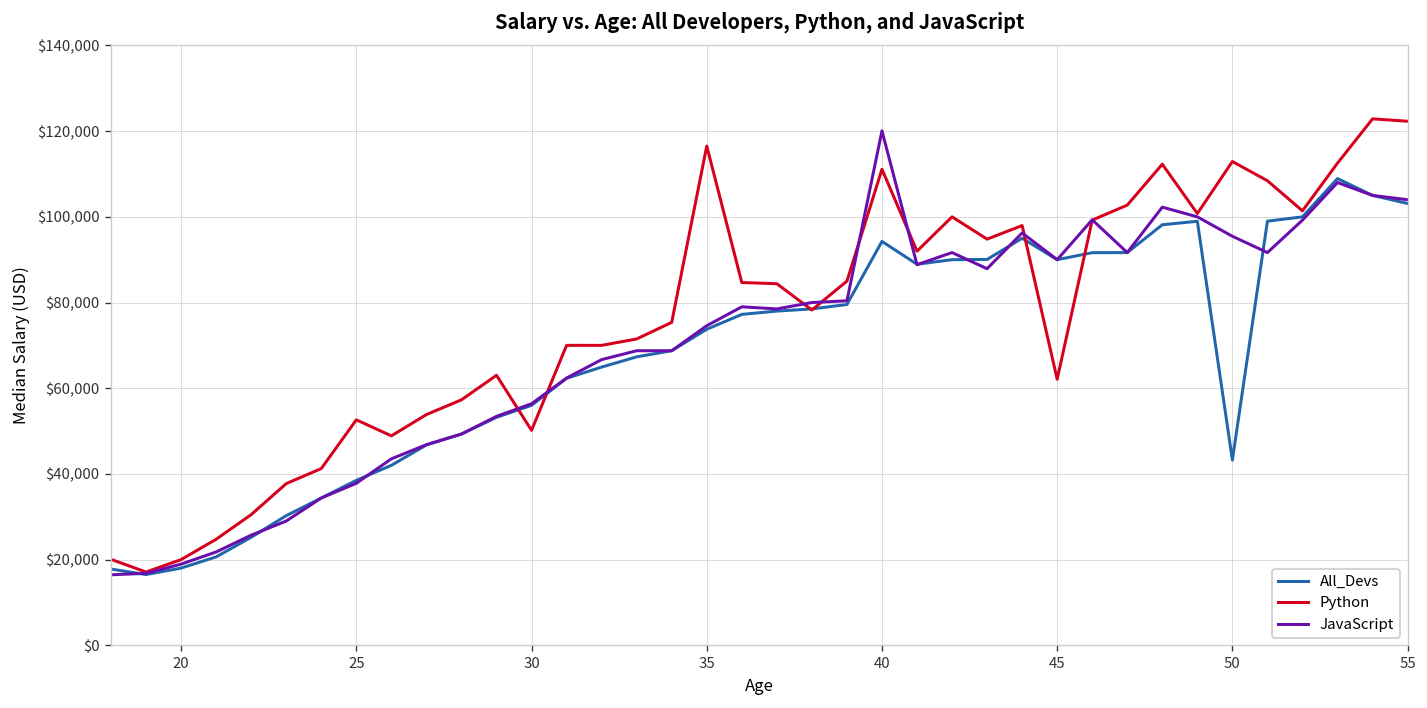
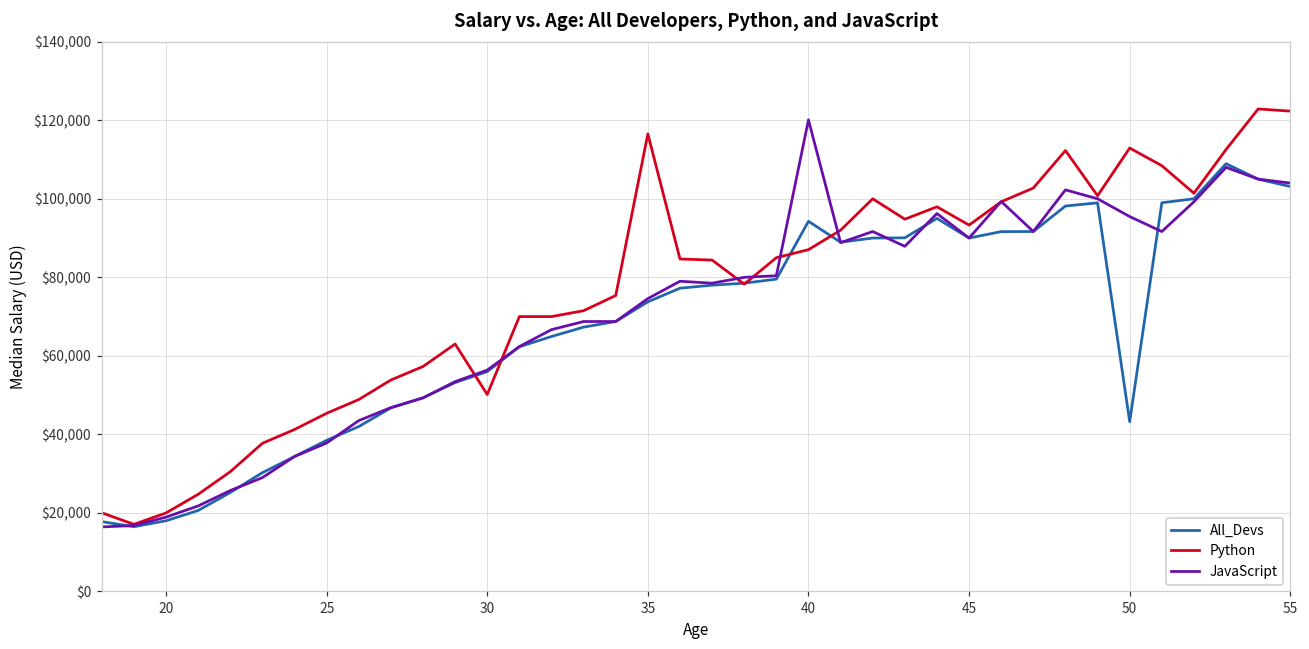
Python, 25: $53,000 -> $45,000
Python, 40: $111,000 -> $87,000
Python, 45: $62,000 -> $93,000
